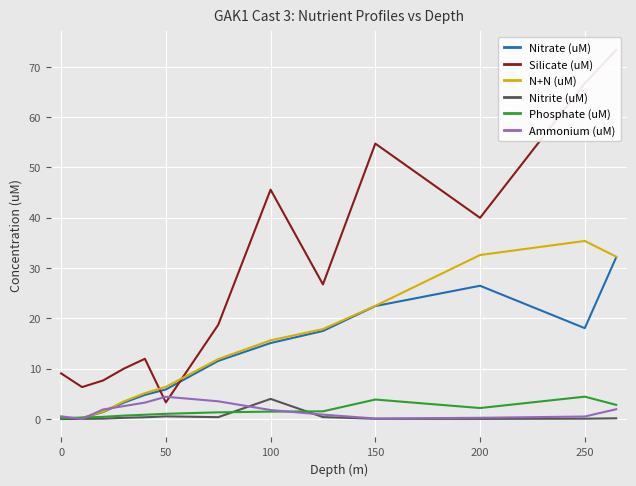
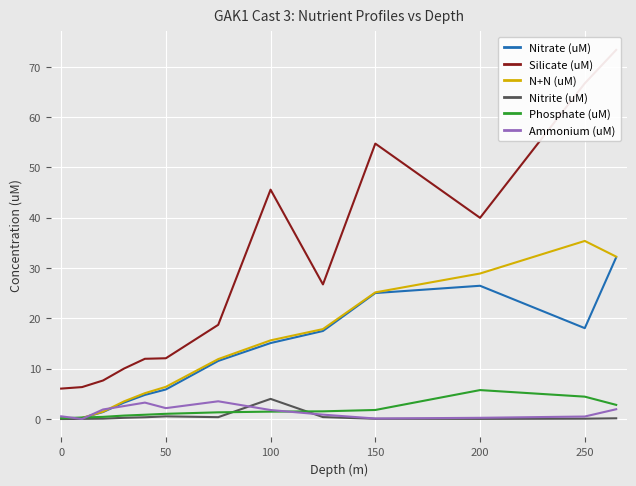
Silicate (uM), 0: 9 -> 6
Silicate (uM), 50: 3 -> 12
Ammonium (uM), 50: 4 -> 2
Nitrate (uM), 150: 22 -> 25
N+N (uM), 150: 22 -> 25
Phosphate (uM), 150: 4 -> 2
N+N (uM), 200: 33 -> 29
Phosphate (uM), 200: 2 -> 6
